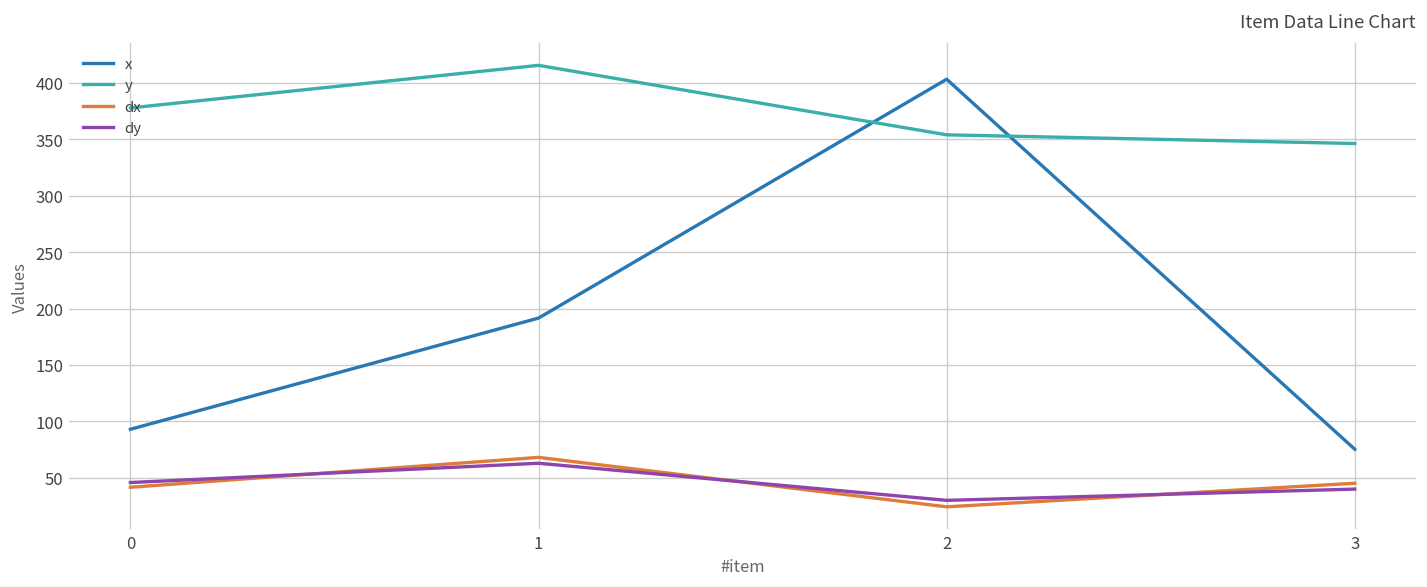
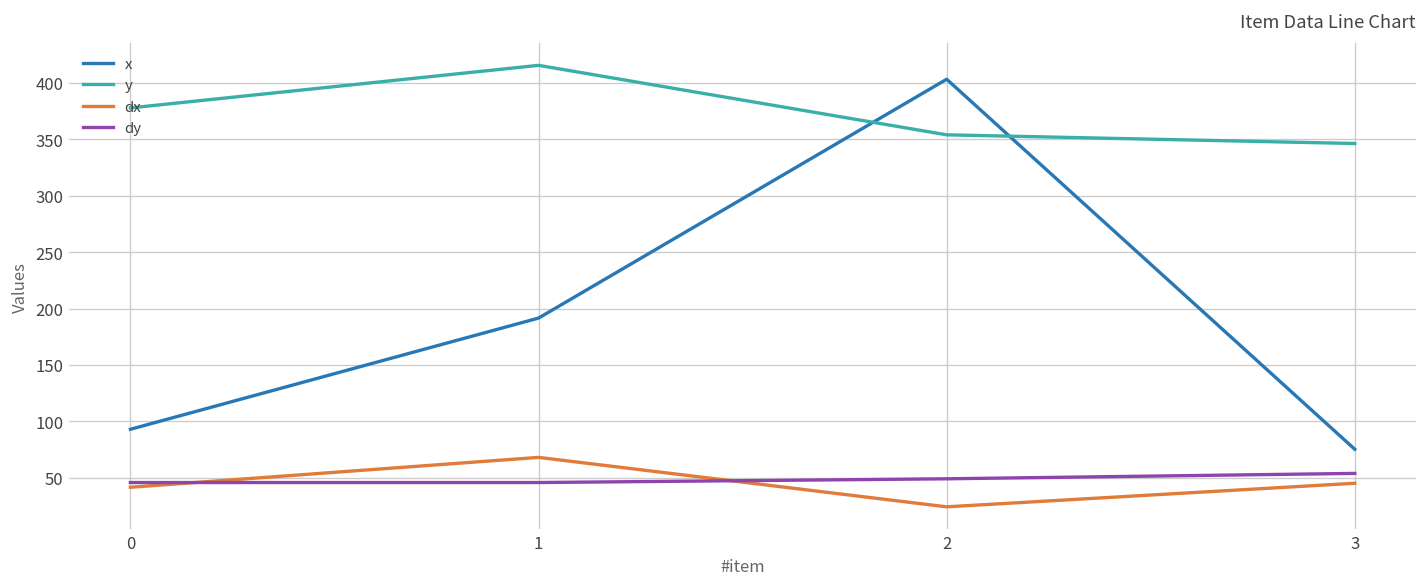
dy, 1: 60 -> 50
dy, 2: 30 -> 50
dy, 3: 40 -> 50
